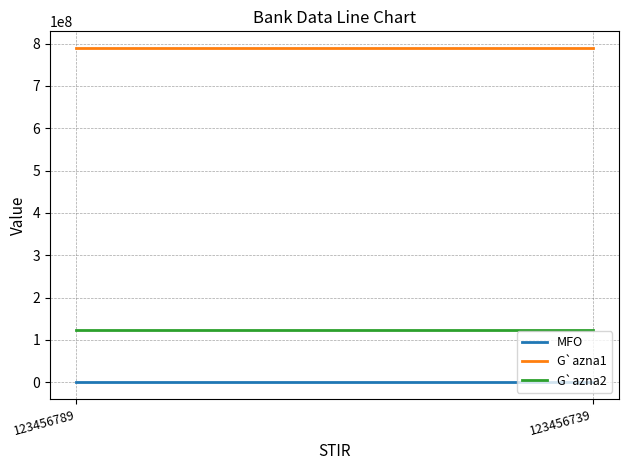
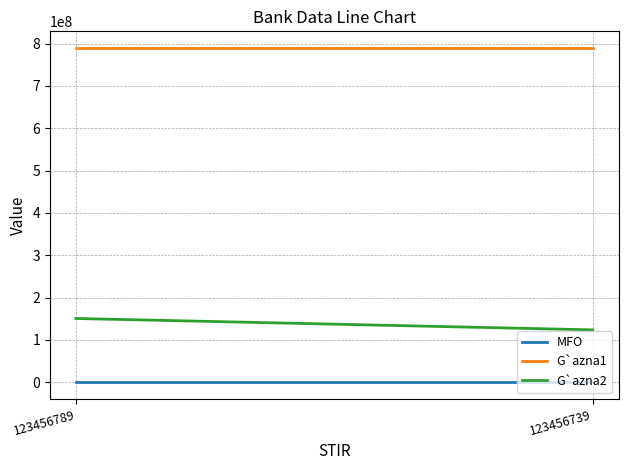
G`azna2, 123456789: 120000000 -> 150000000
